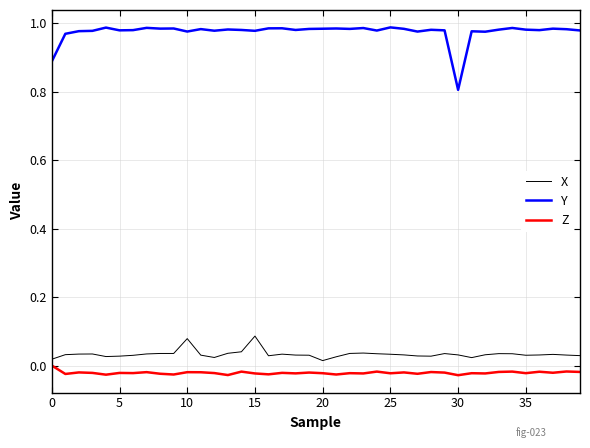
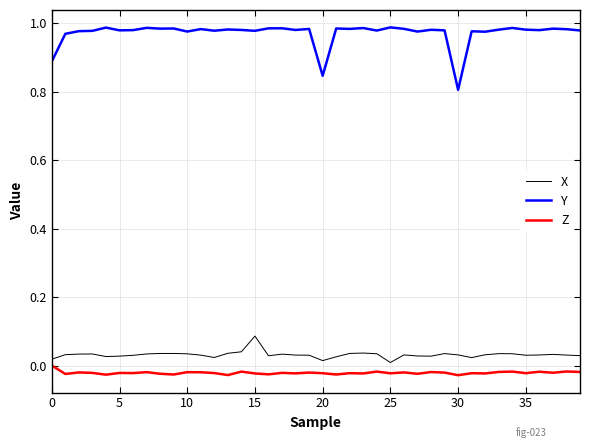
X, 10: 0.08 -> 0.04
Y, 20: 0.98 -> 0.85
X, 25: 0.03 -> 0.01
